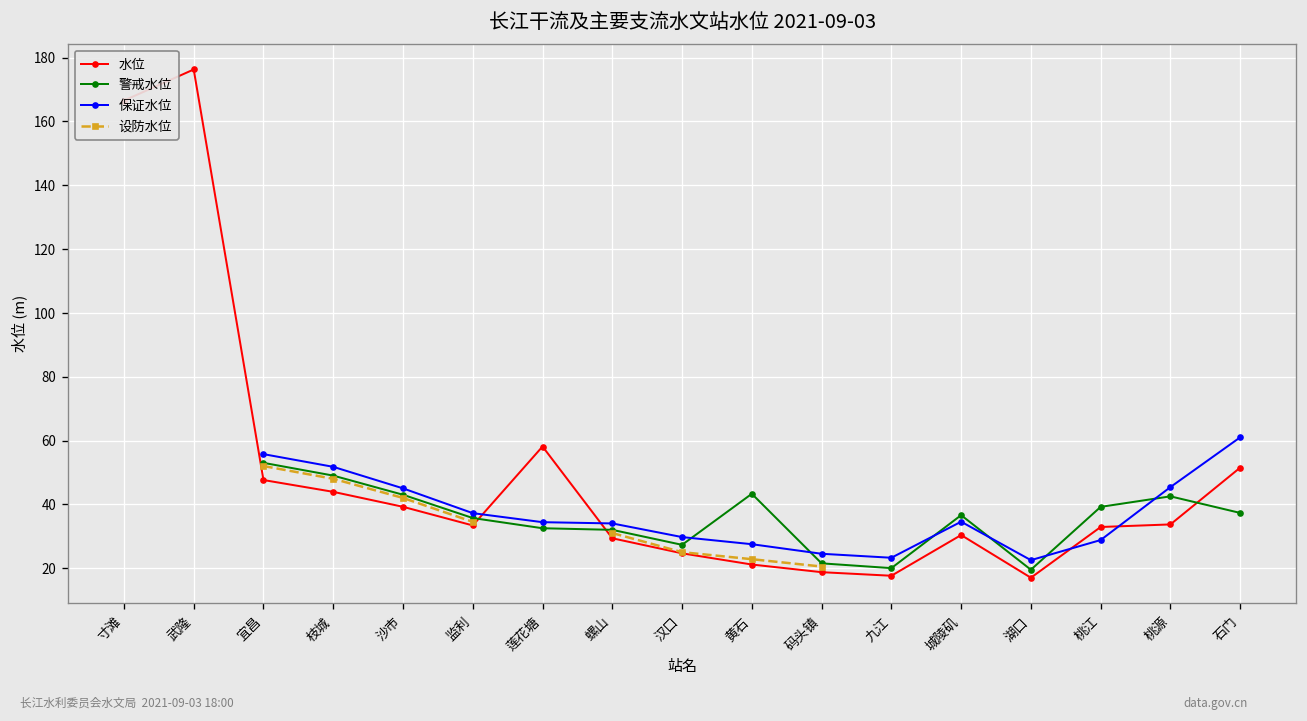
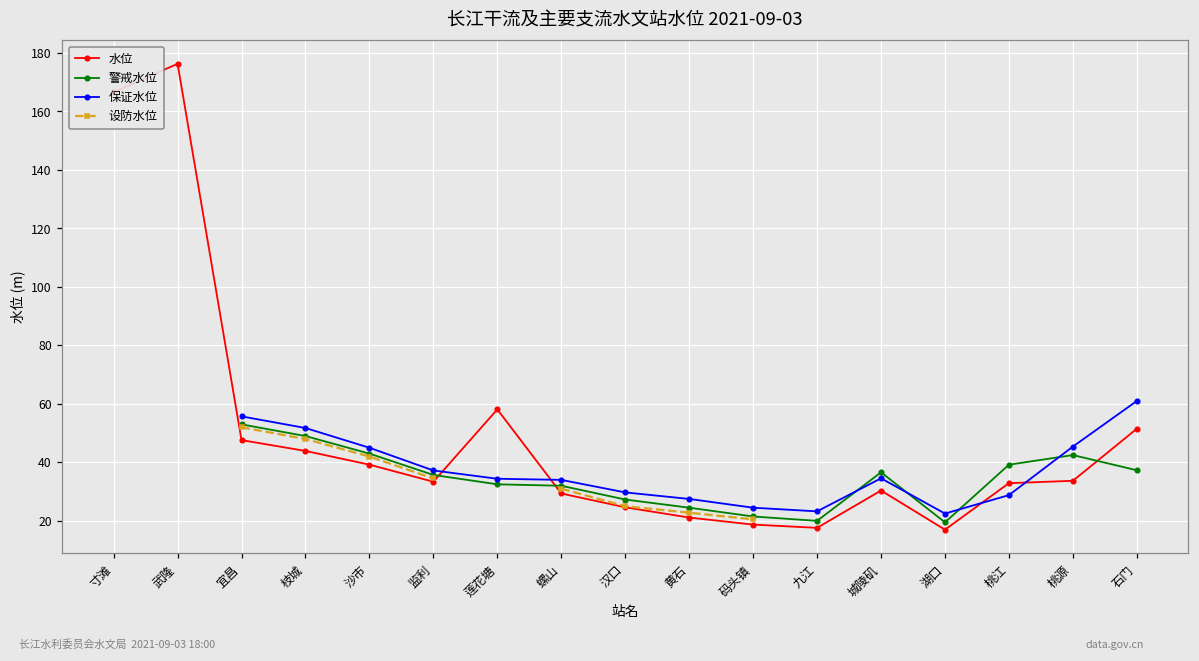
警戒水位, 黄石: 43 -> 25
